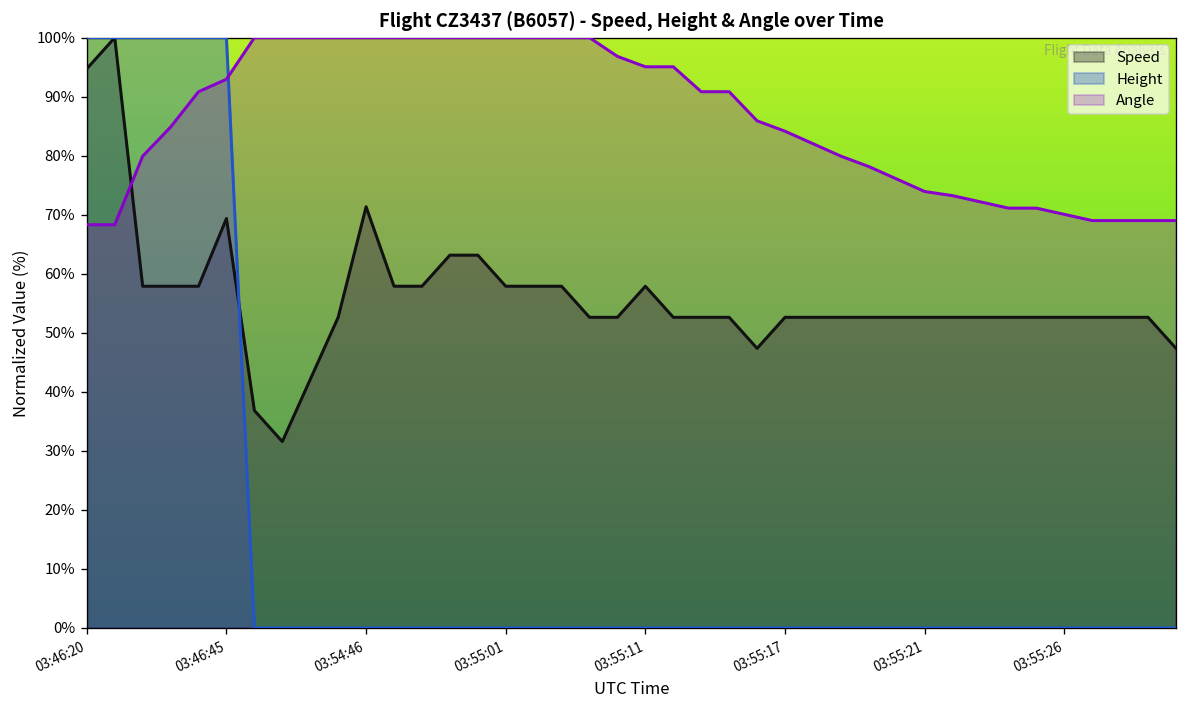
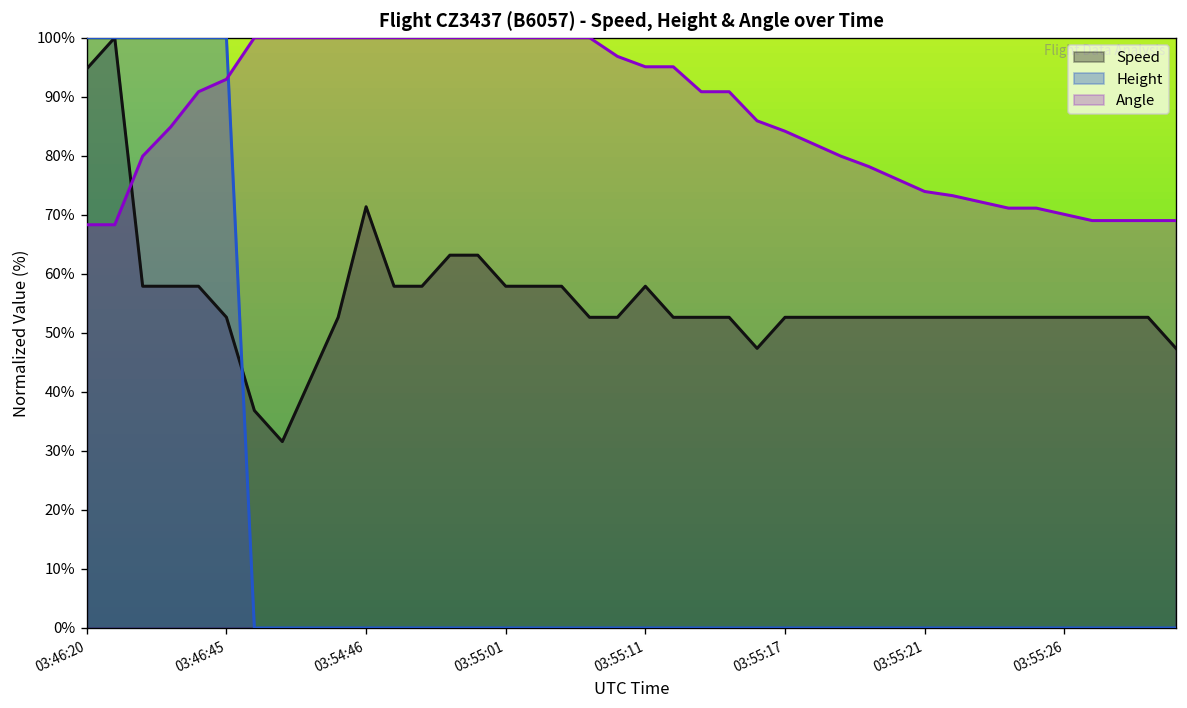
Speed, 03:46:45: 69% -> 53%
